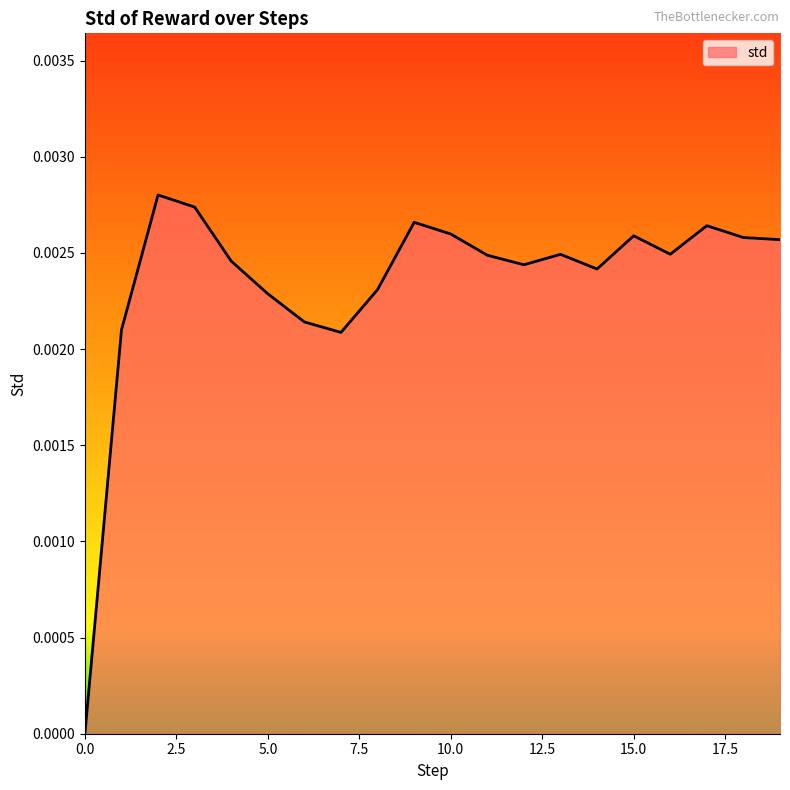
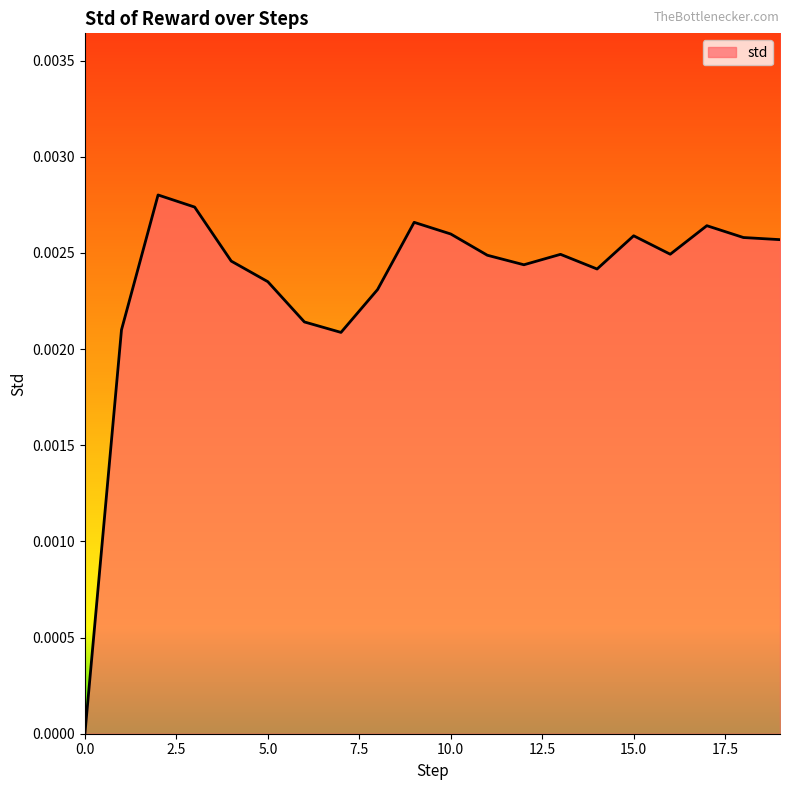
5.0: 0.00229 -> 0.00235
